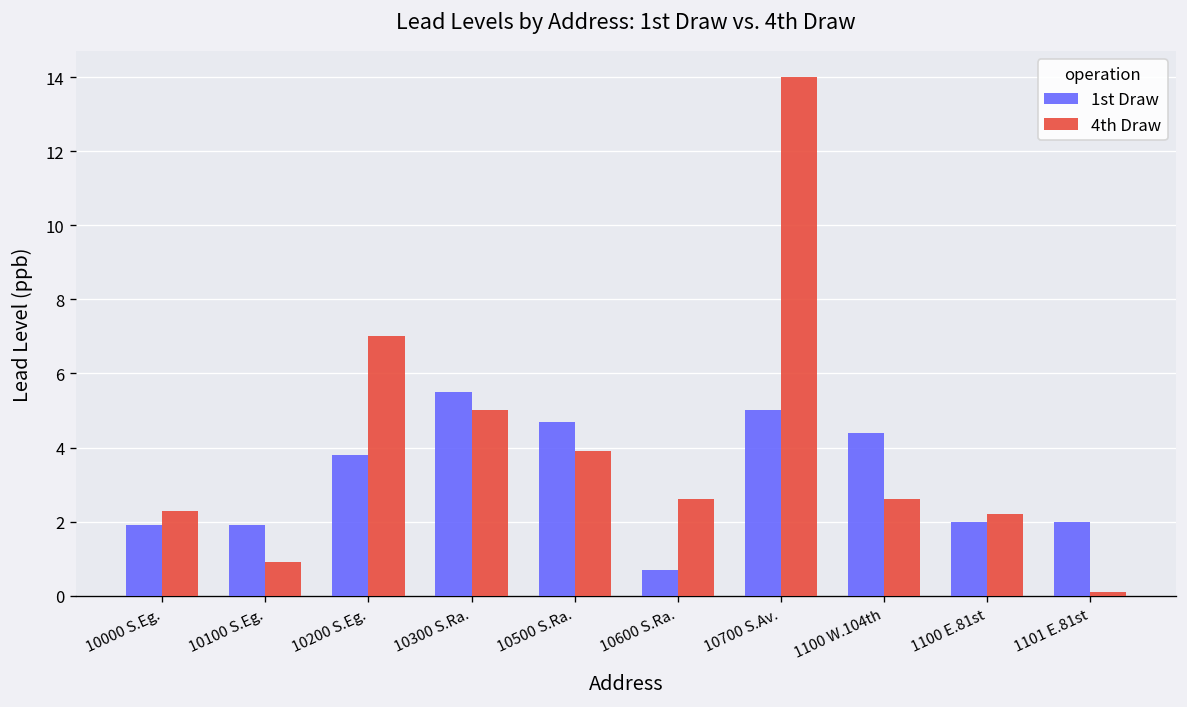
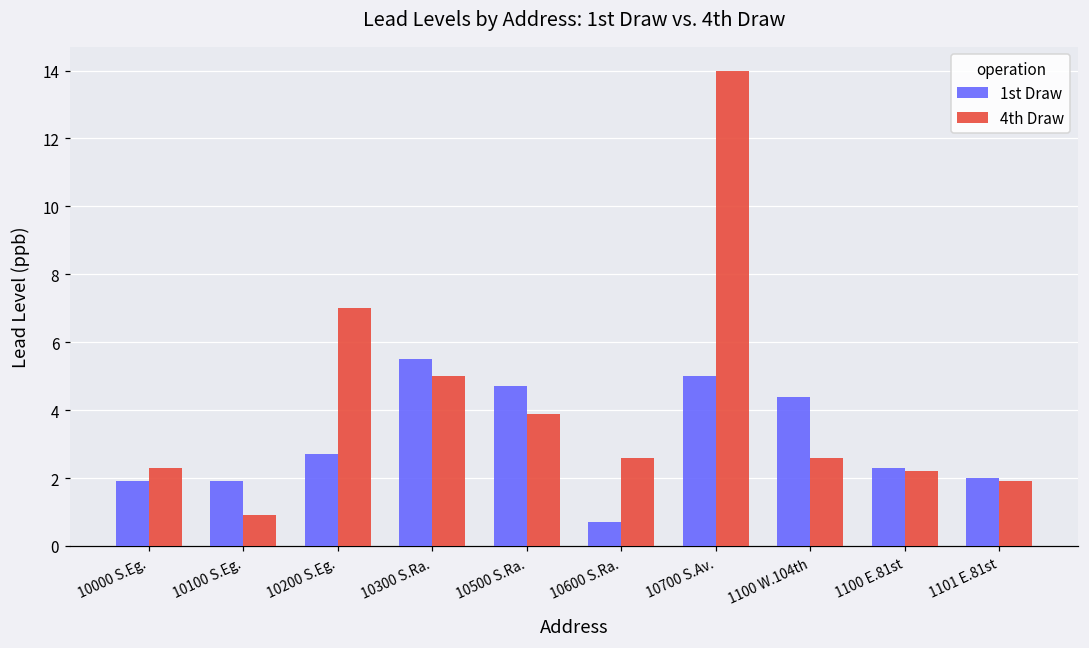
1st Draw, 10200 S.Eg.: 3.8 -> 2.7
1st Draw, 1100 E.81st: 2.0 -> 2.3
4th Draw, 1101 E.81st: 0.1 -> 1.9
